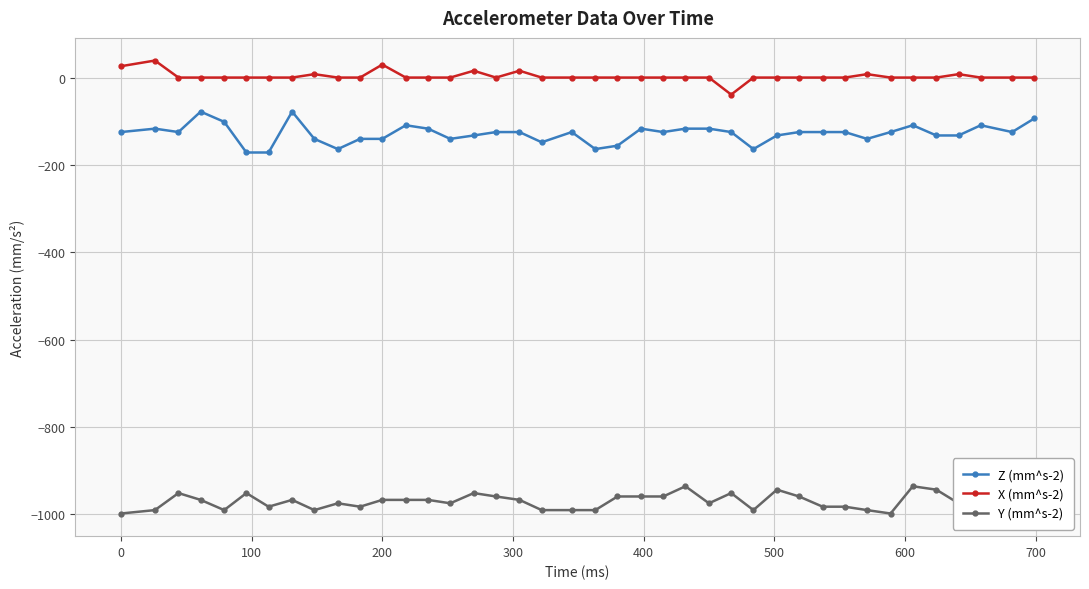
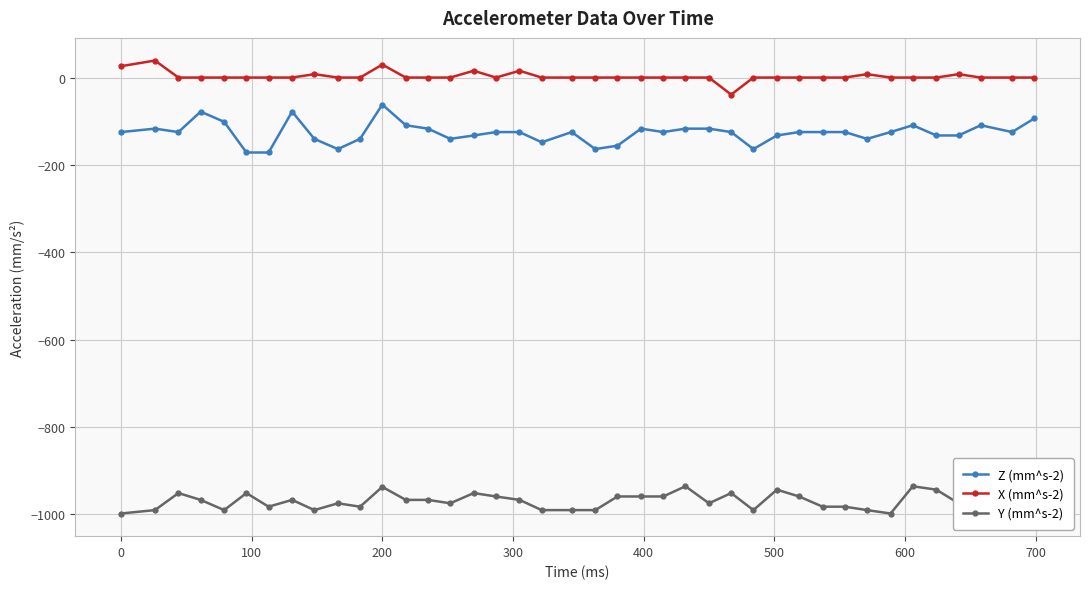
Z (mm^s-2), 200: -140 -> -60
Y (mm^s-2), 200: -970 -> -940
